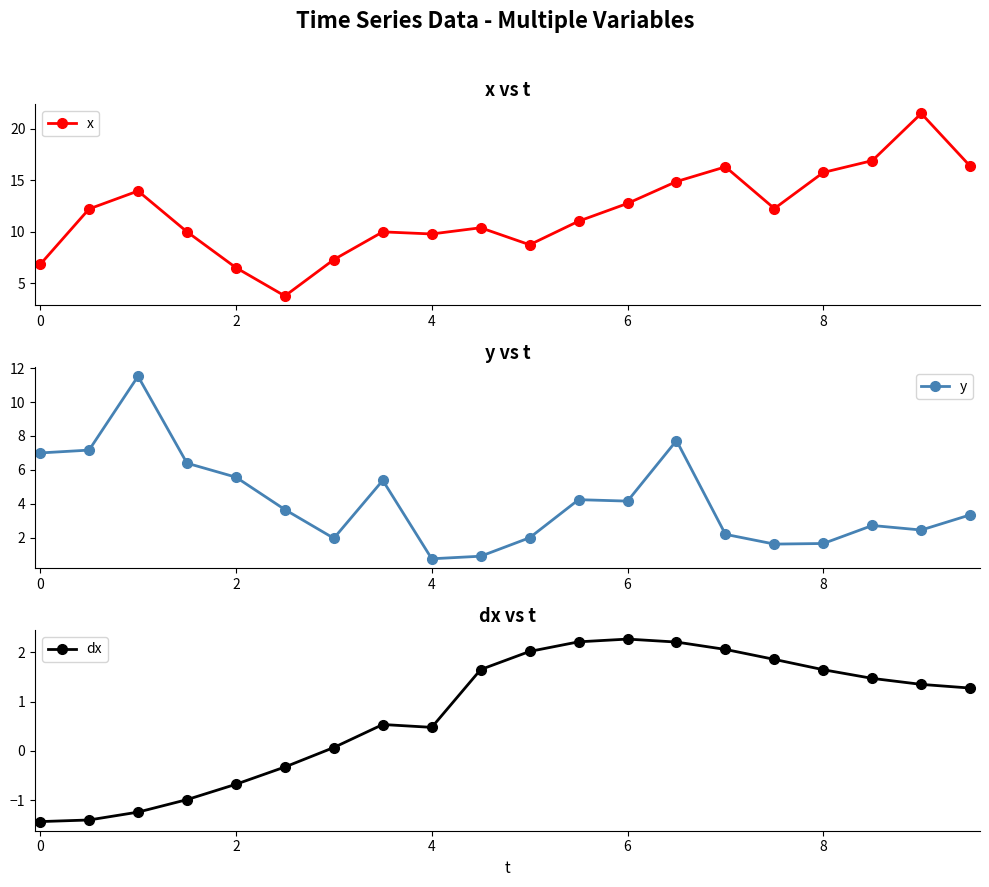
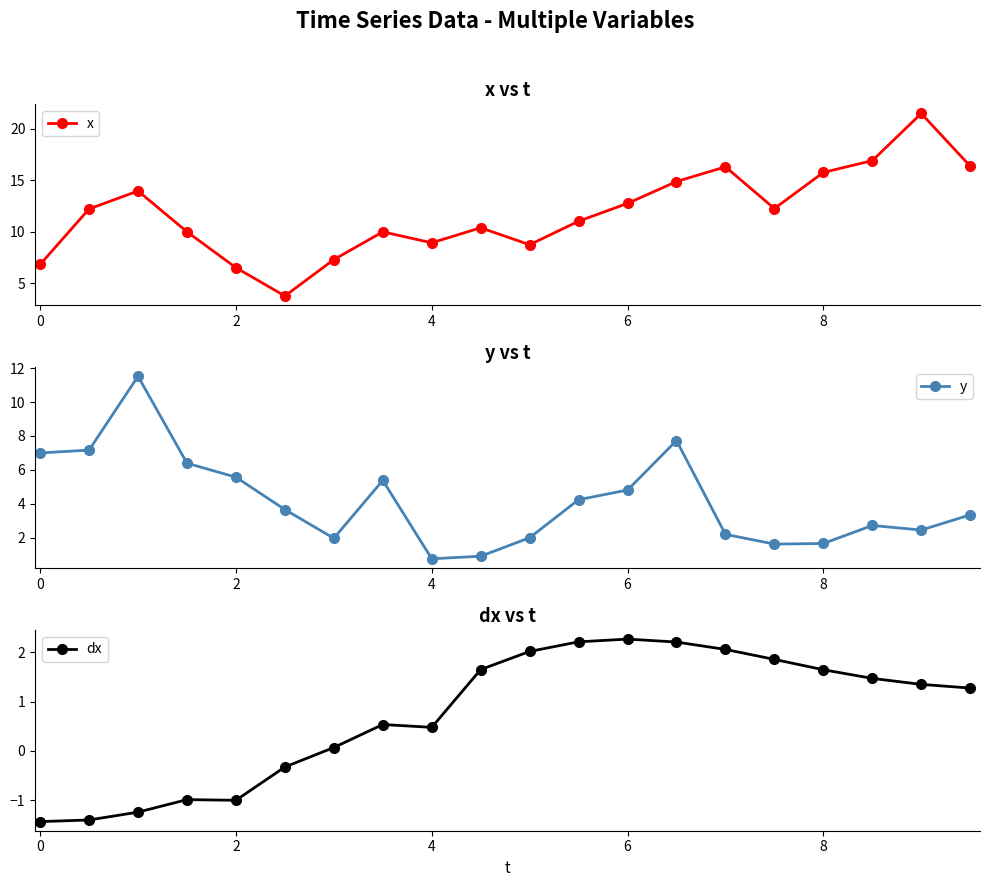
x vs t, 4: 9.8 -> 8.9
y vs t, 6: 4.2 -> 4.8
dx vs t, 2: -0.7 -> -1.0
